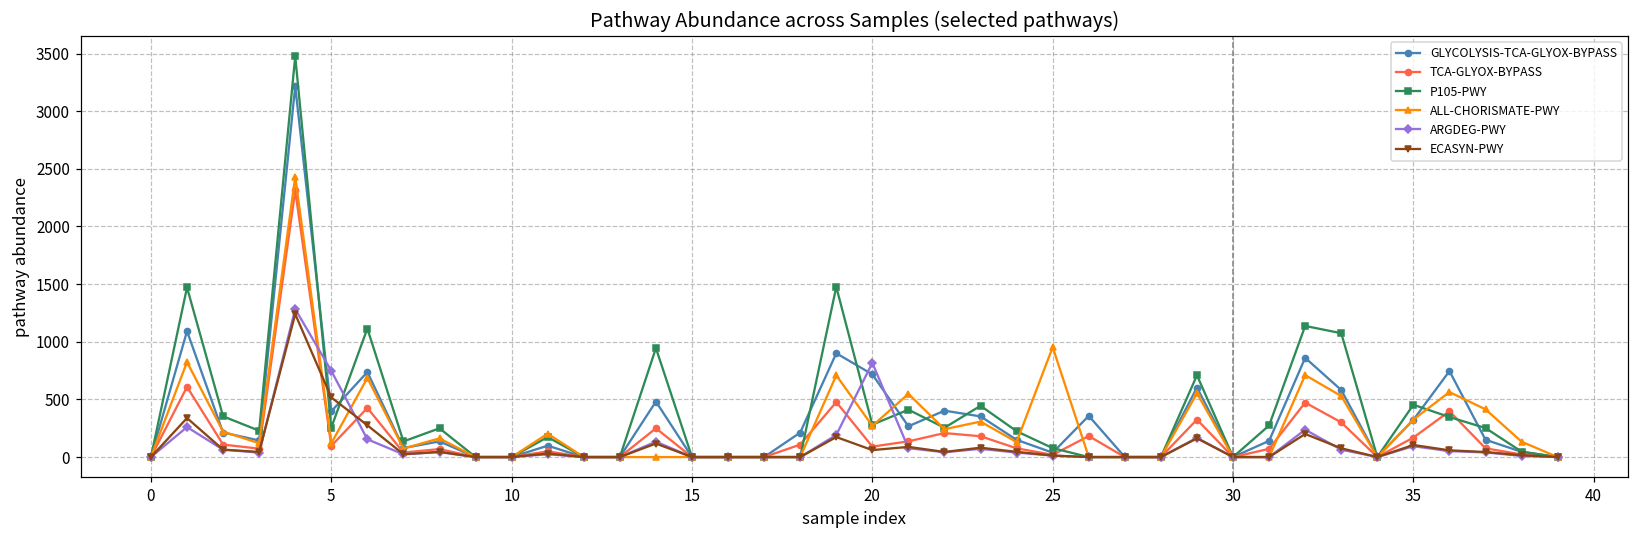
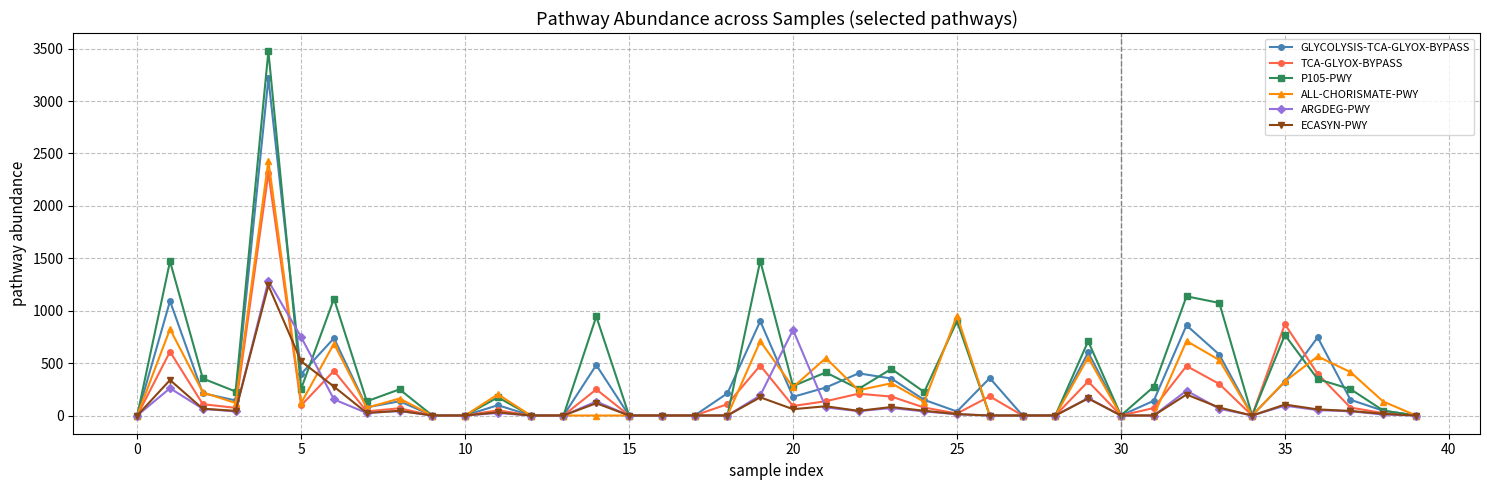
GLYCOLYSIS-TCA-GLYOX-BYPASS, 20: 720 -> 180
P105-PWY, 25: 80 -> 900
TCA-GLYOX-BYPASS, 35: 170 -> 870
P105-PWY, 35: 450 -> 770
